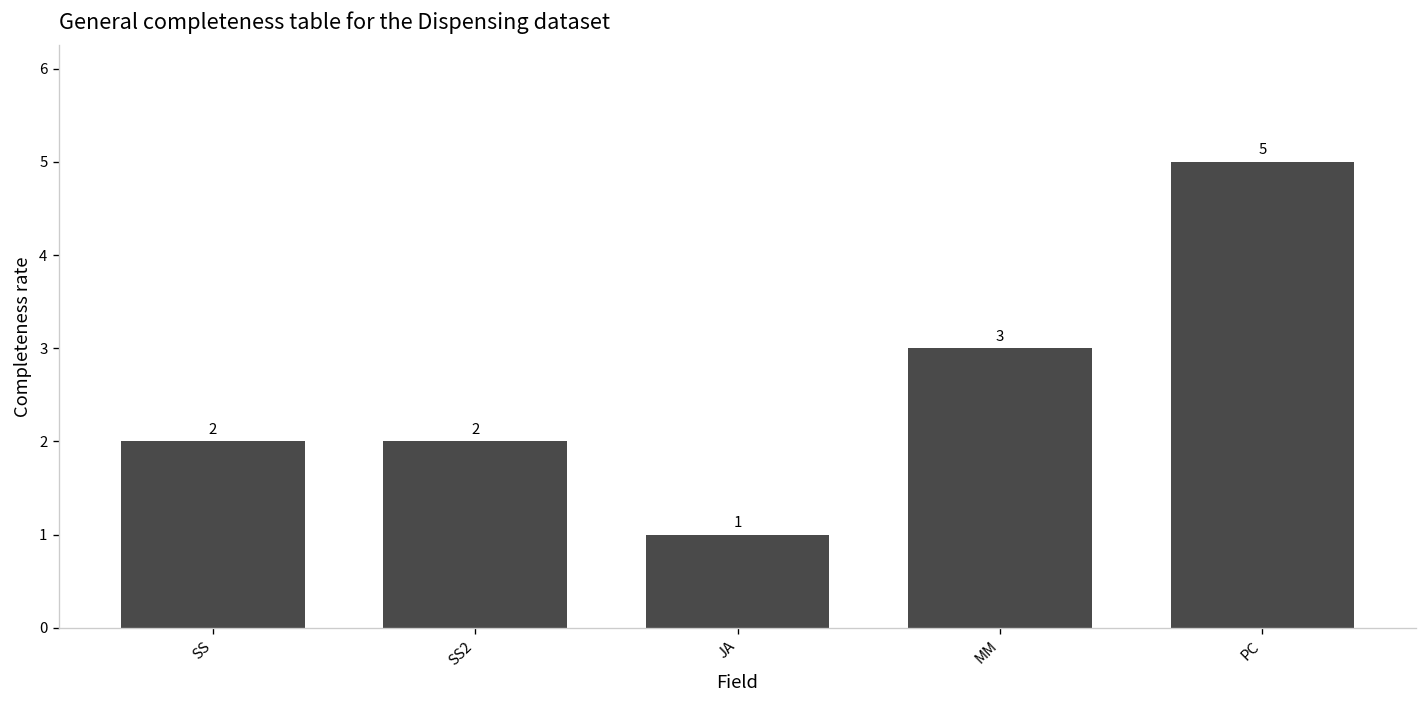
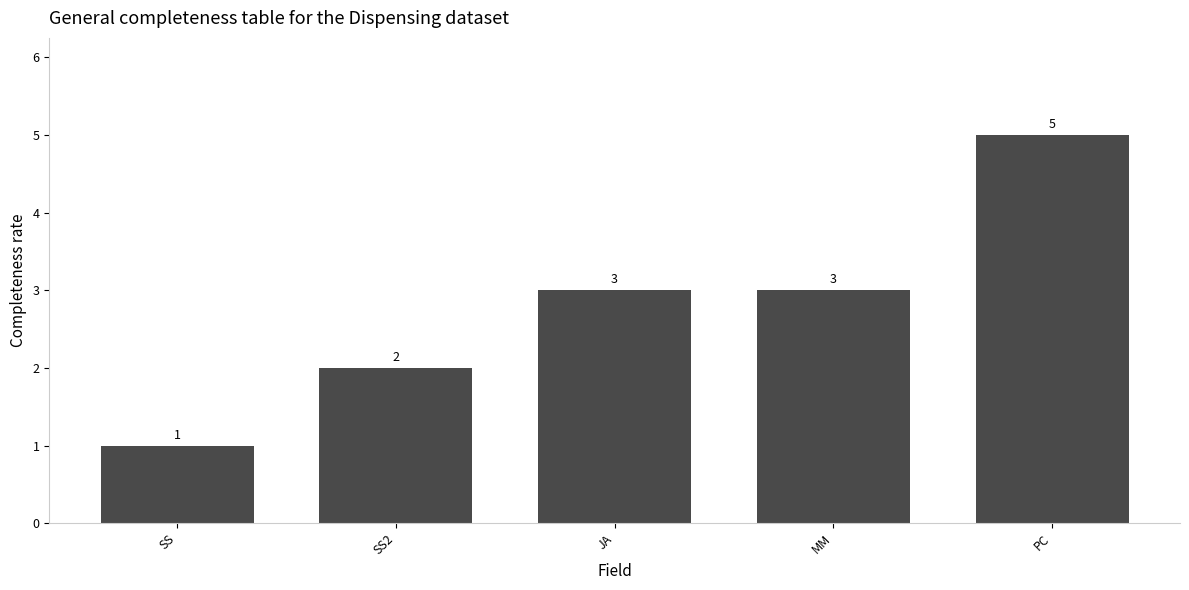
SS: 2 -> 1
JA: 1 -> 3
